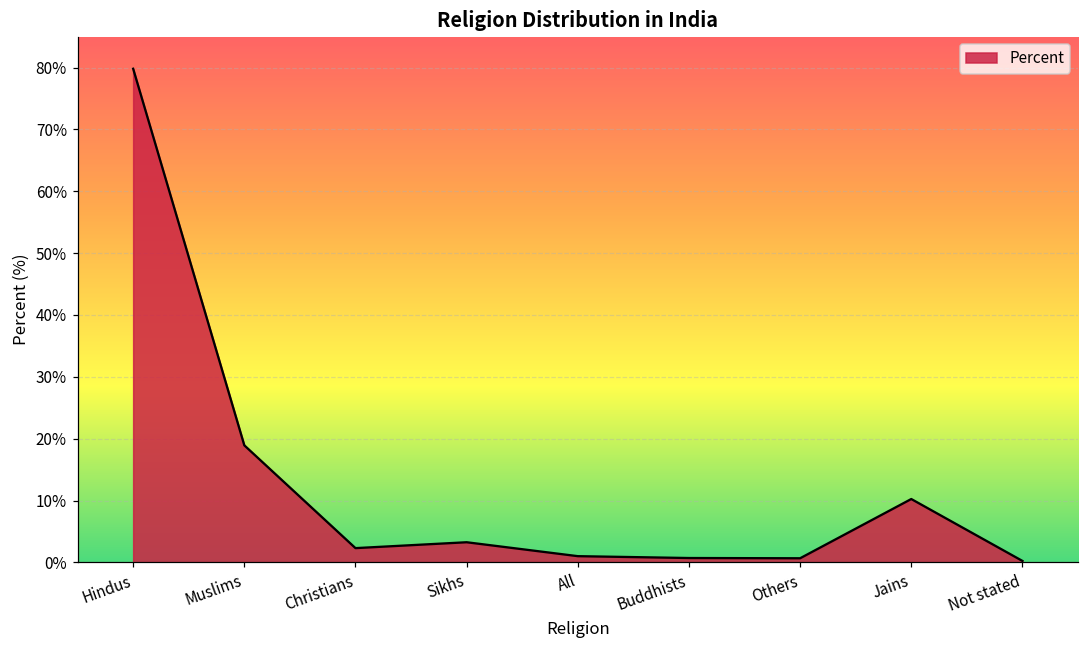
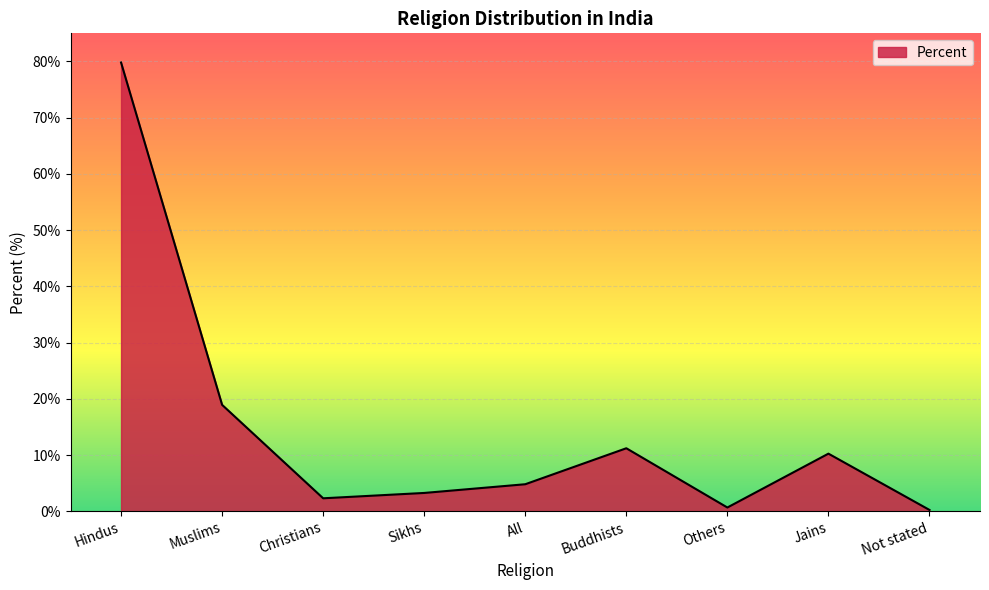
All: 1% -> 5%
Buddhists: 1% -> 11%
